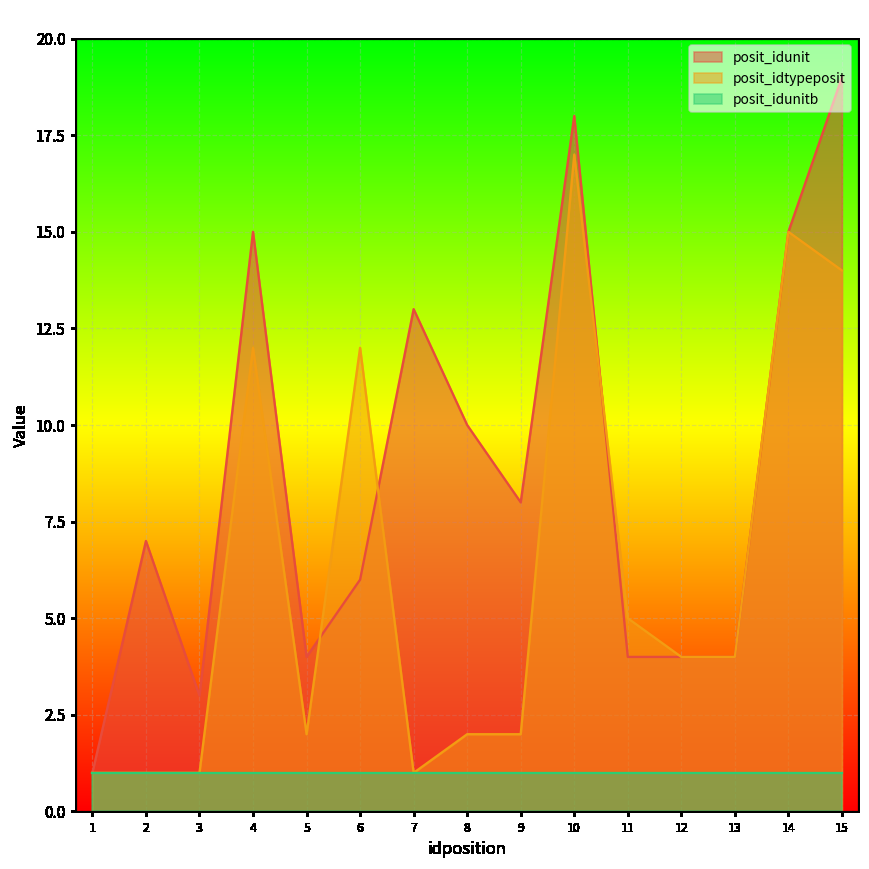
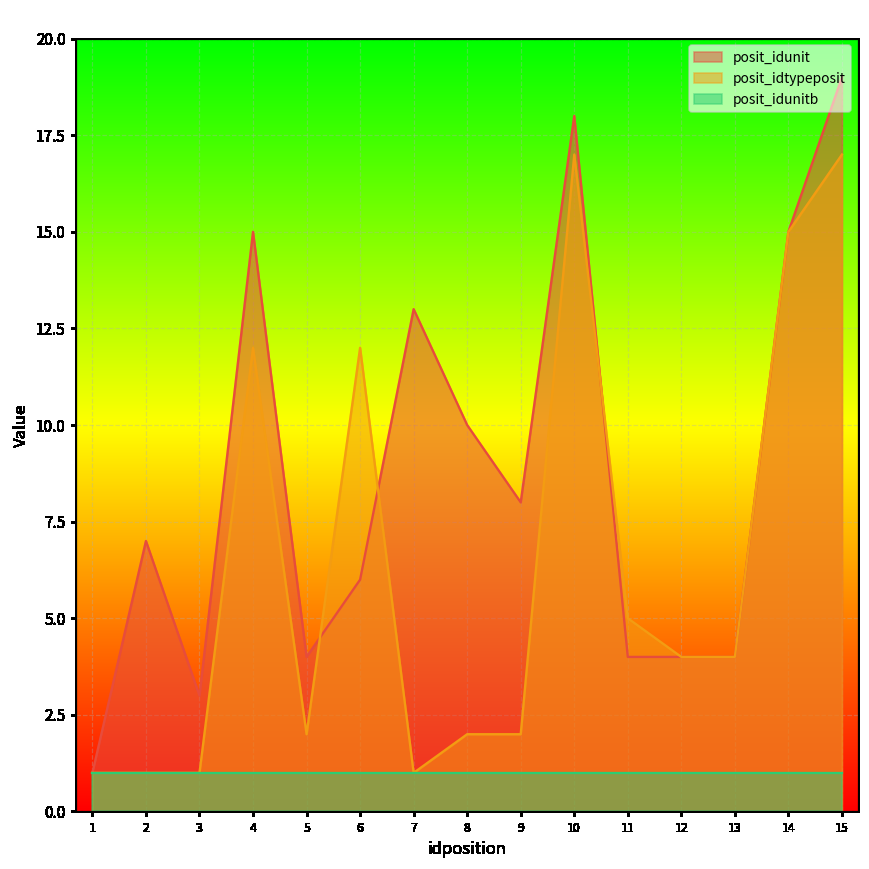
posit_idtypeposit, 15: 14 -> 17
